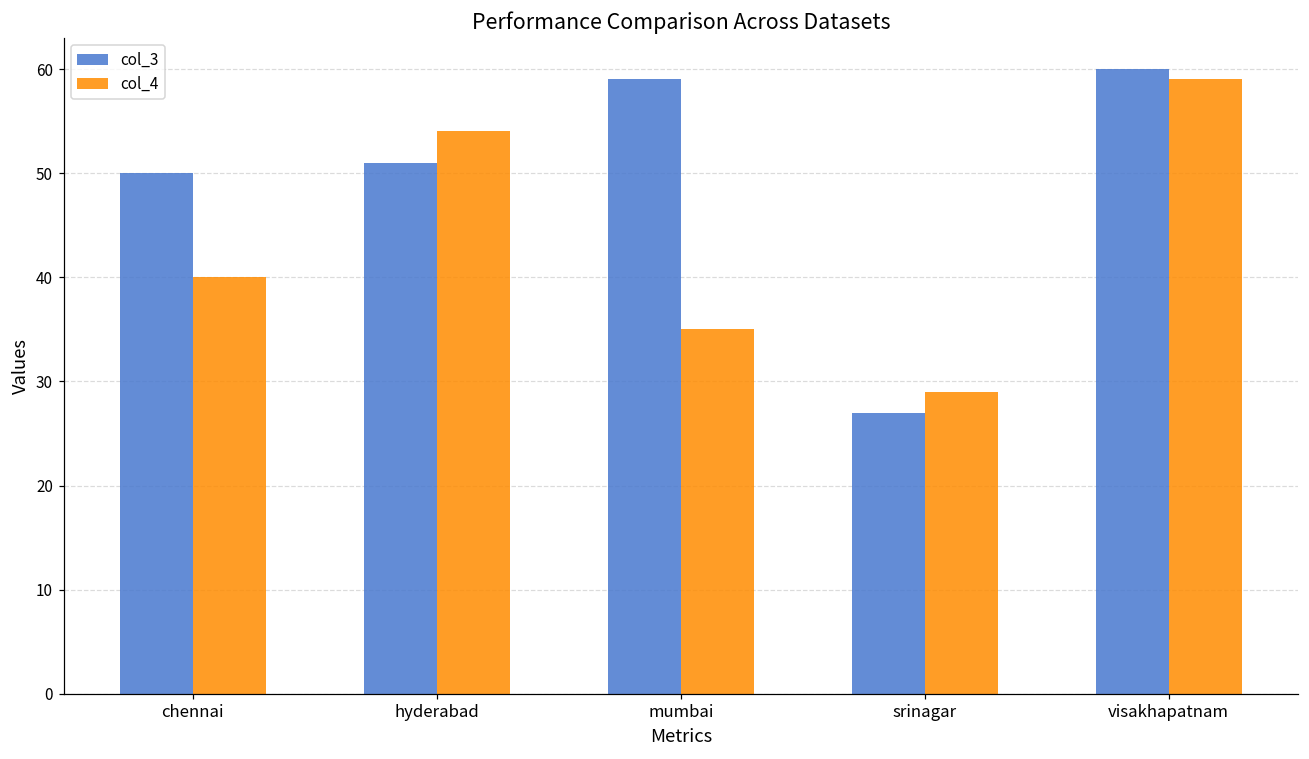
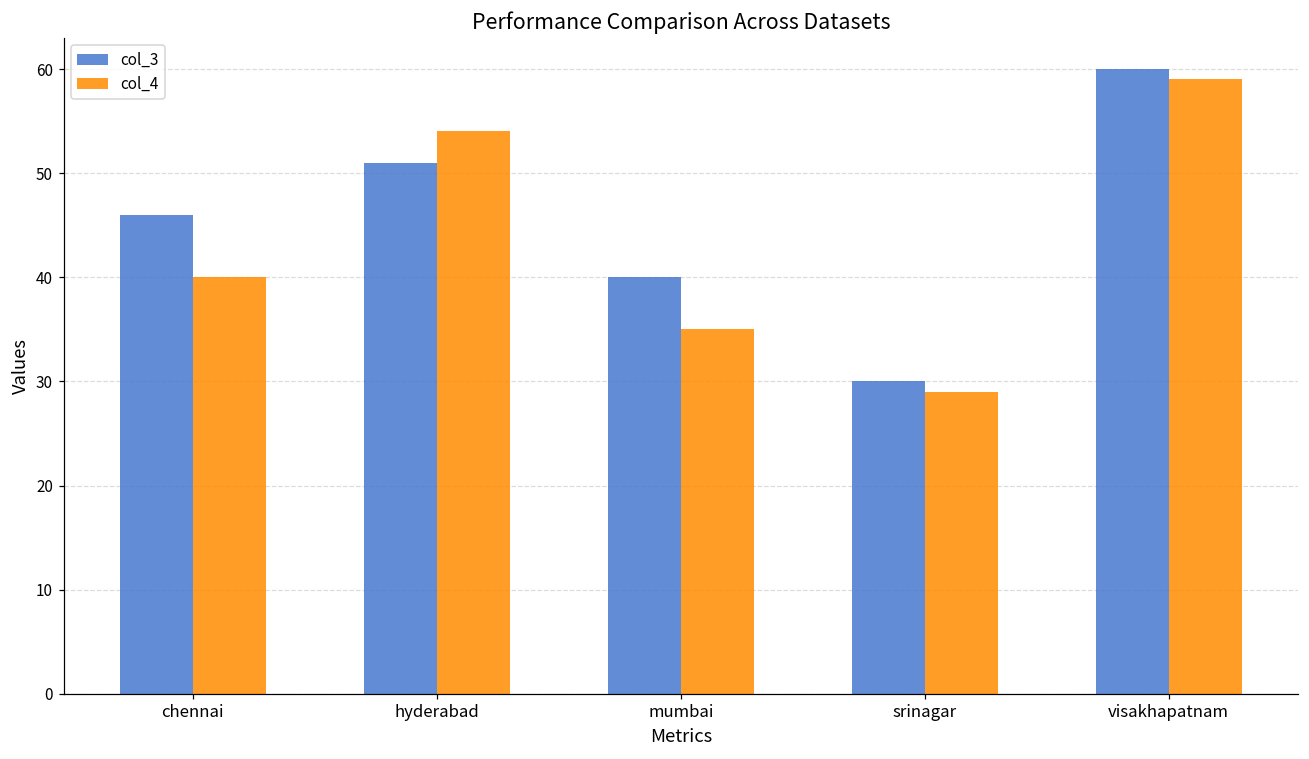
col_3, chennai: 50 -> 46
col_3, mumbai: 59 -> 40
col_3, srinagar: 27 -> 30
